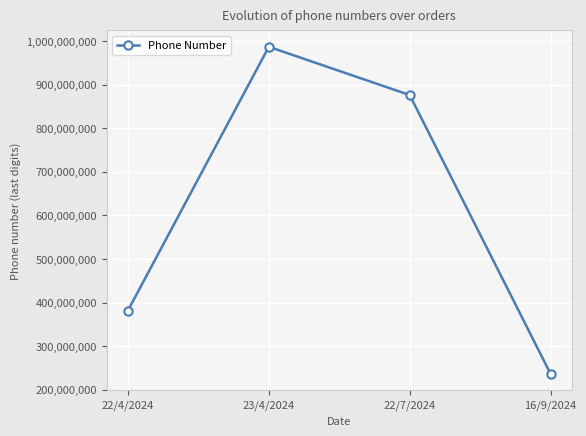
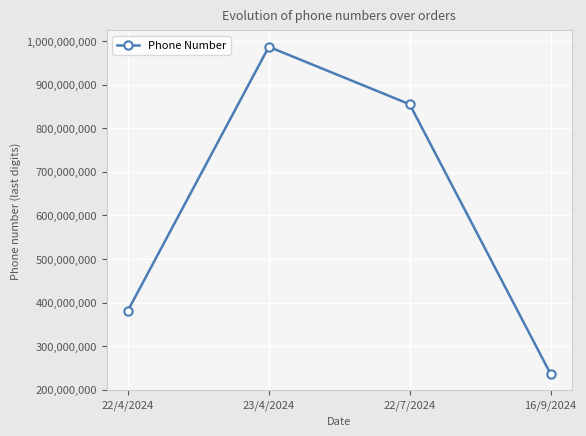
22/7/2024: 880,000,000 -> 850,000,000
